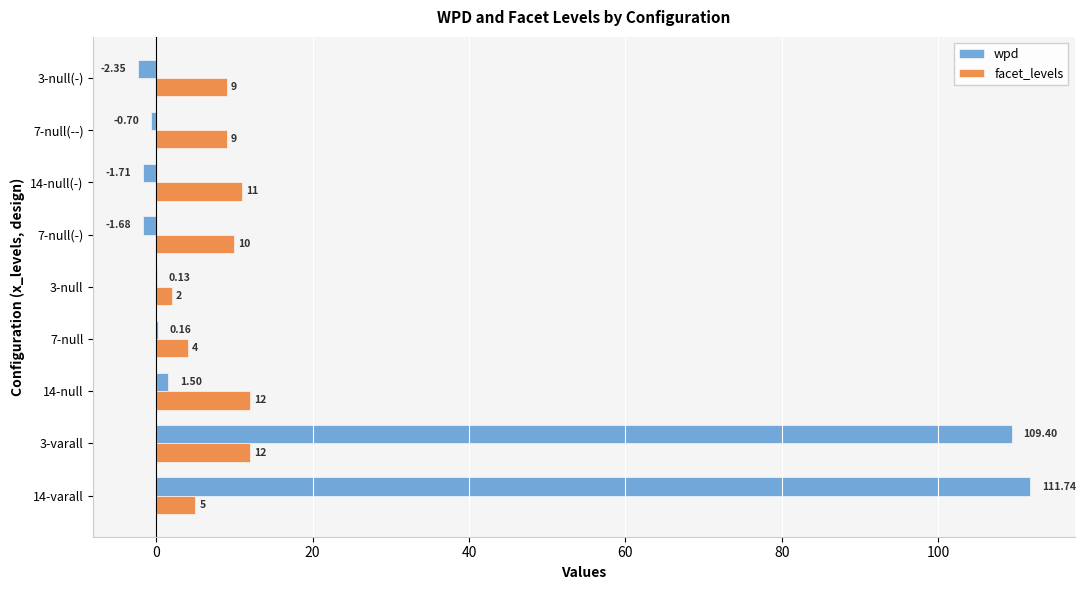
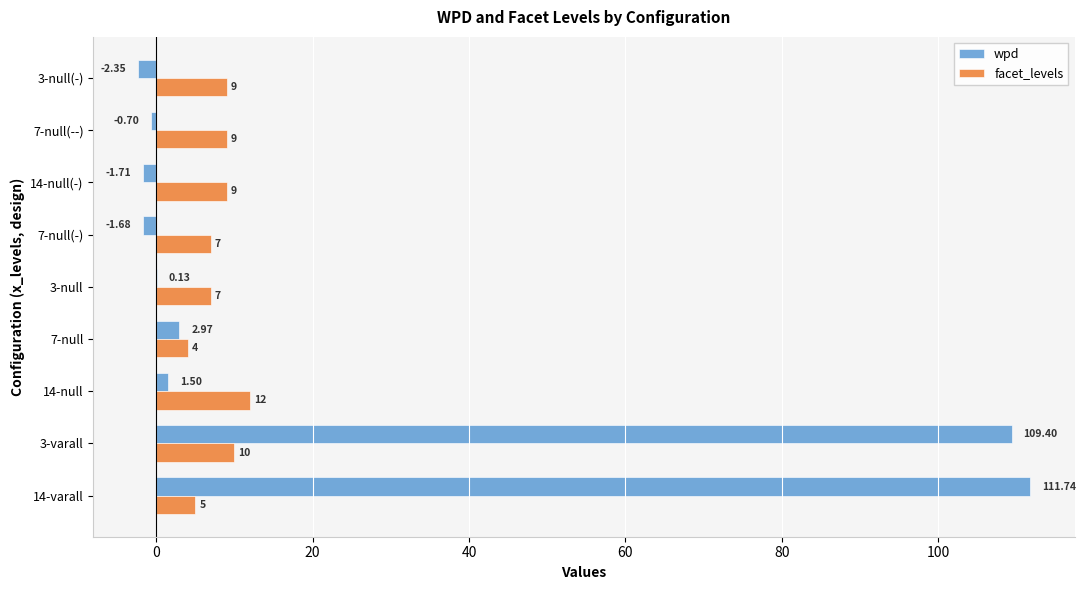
facet_levels, 14-null(-): 11 -> 9
facet_levels, 7-null(-): 10 -> 7
facet_levels, 3-null: 2 -> 7
wpd, 7-null: 0.16 -> 2.97
facet_levels, 3-varall: 12 -> 10
